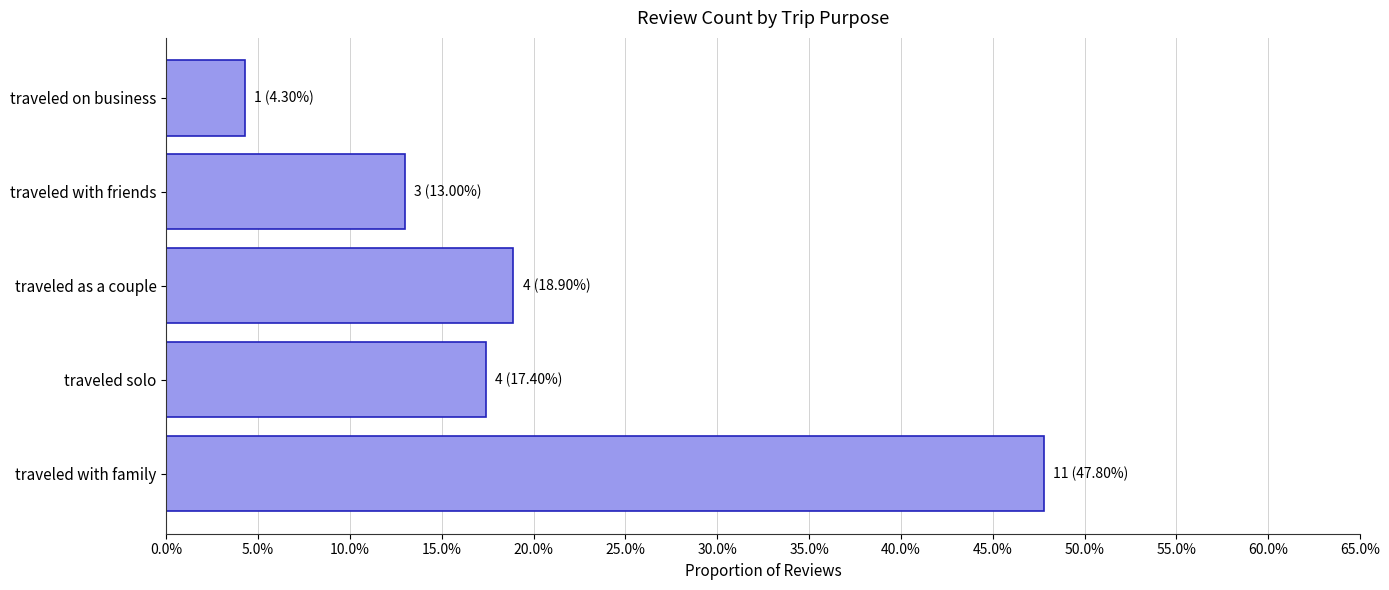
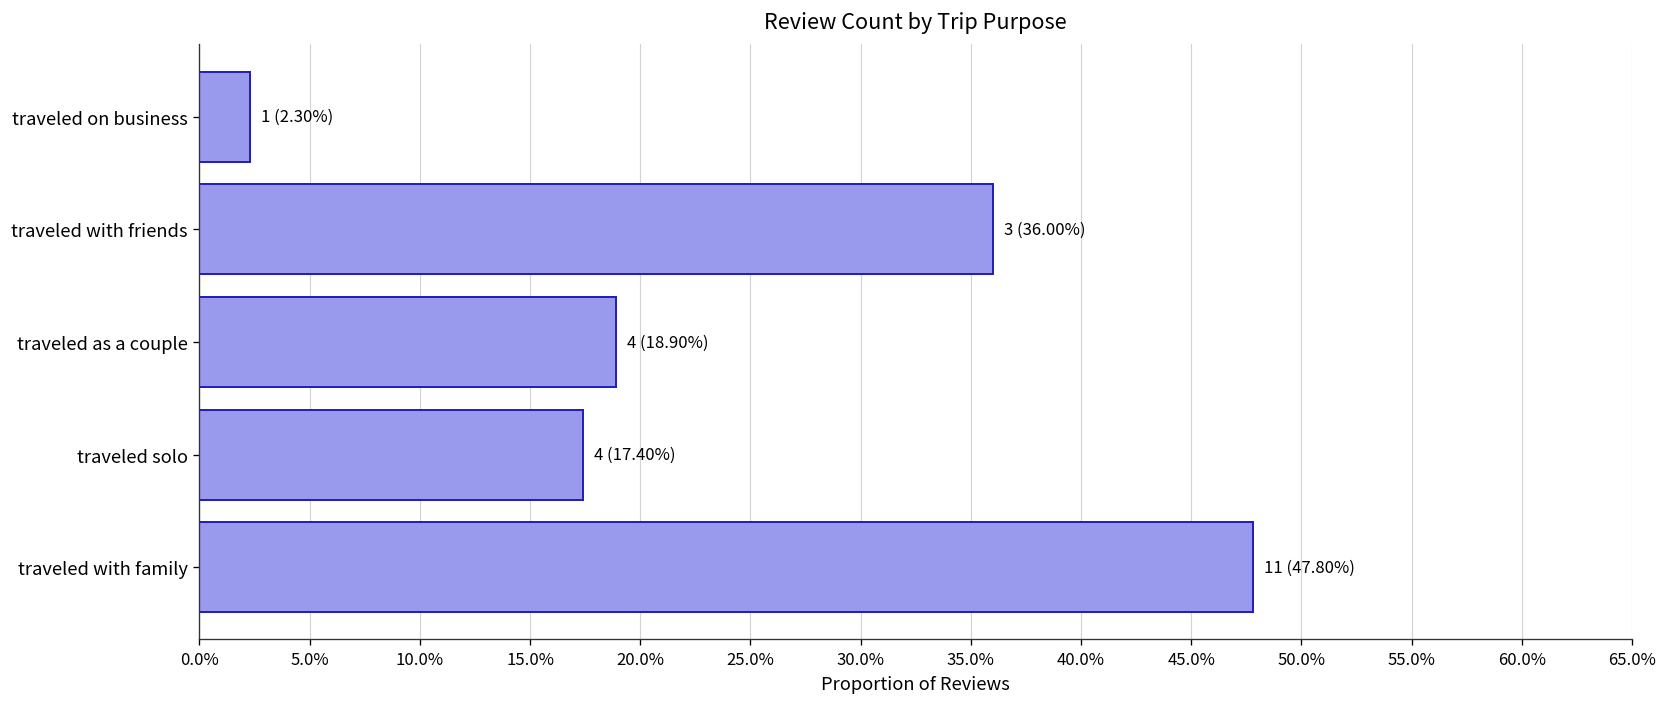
traveled on business: (4.30%) -> (2.30%)
traveled with friends: (13.00%) -> (36.00%)
